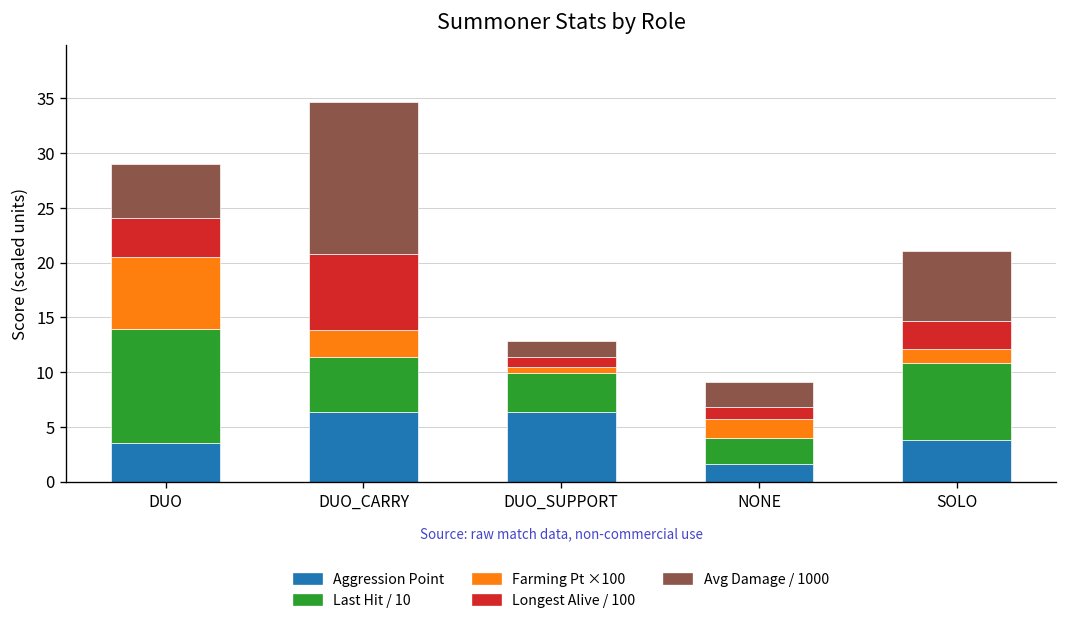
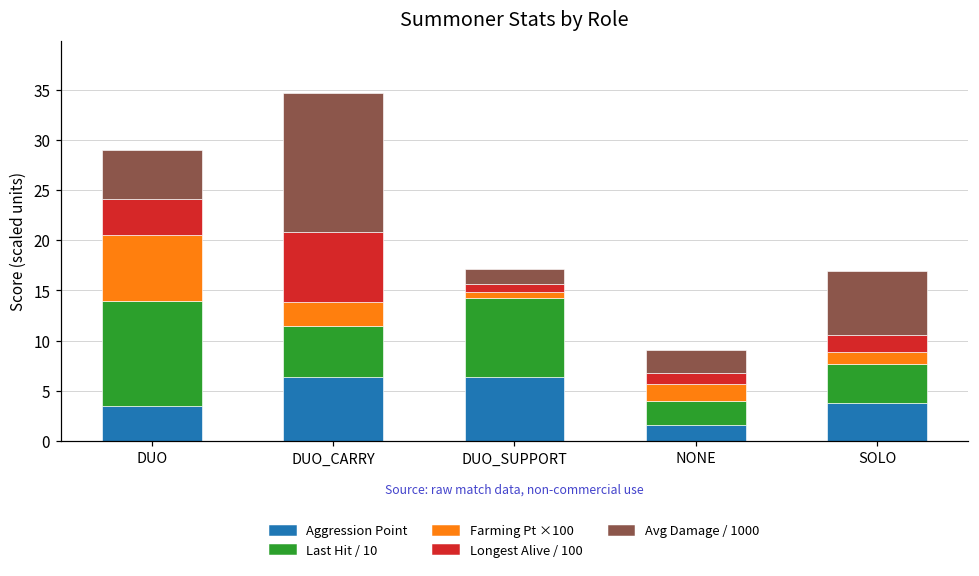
Last Hit / 10, DUO_SUPPORT: 4 -> 8
Last Hit / 10, SOLO: 7 -> 4
Longest Alive / 100, SOLO: 3 -> 2
